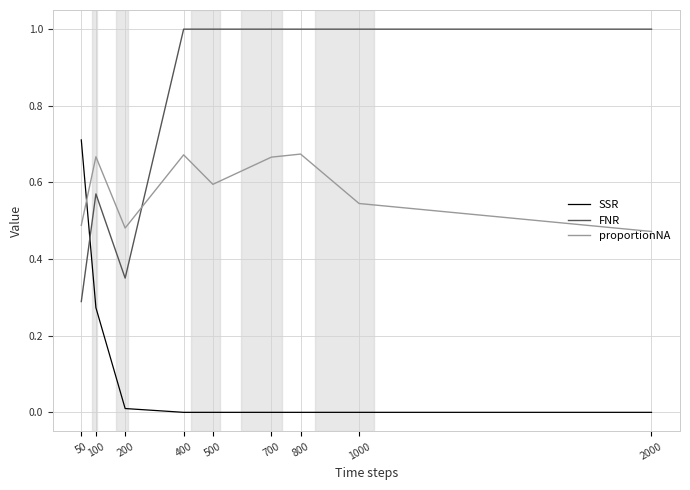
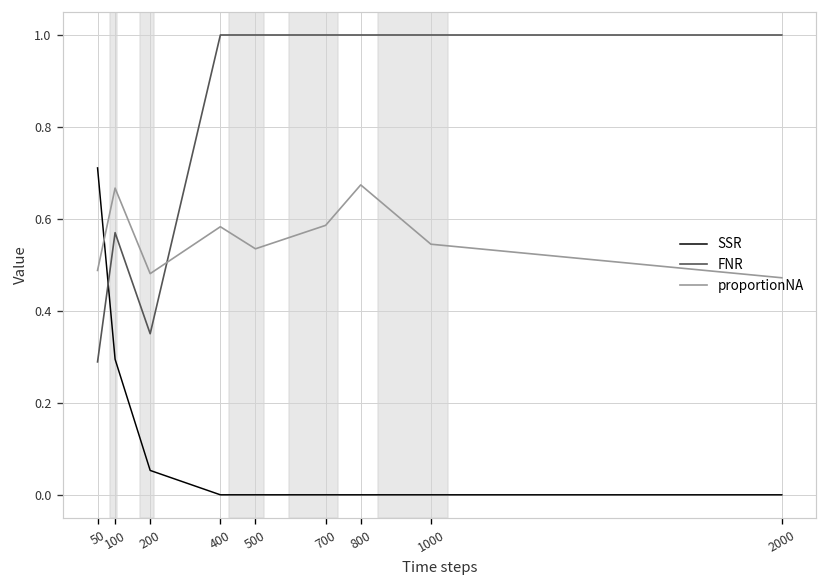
SSR, 100: 0.27 -> 0.29
SSR, 200: 0.01 -> 0.05
proportionNA, 400: 0.67 -> 0.58
proportionNA, 500: 0.60 -> 0.54
proportionNA, 700: 0.67 -> 0.59
